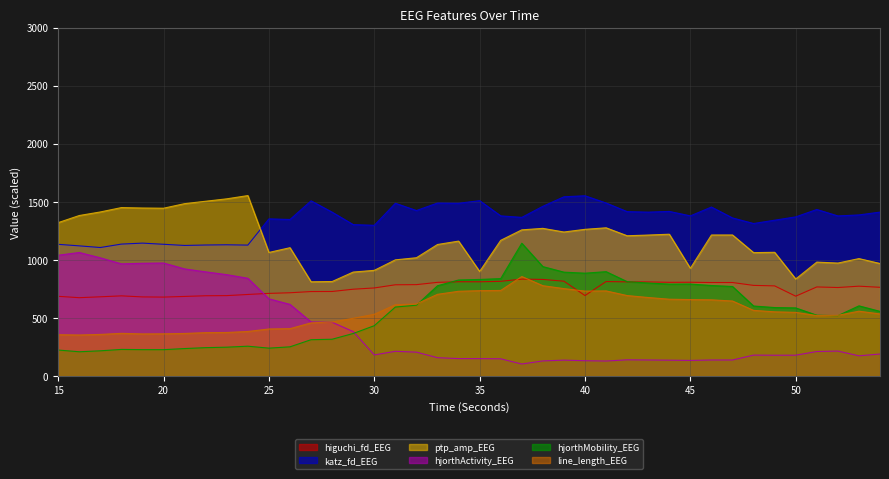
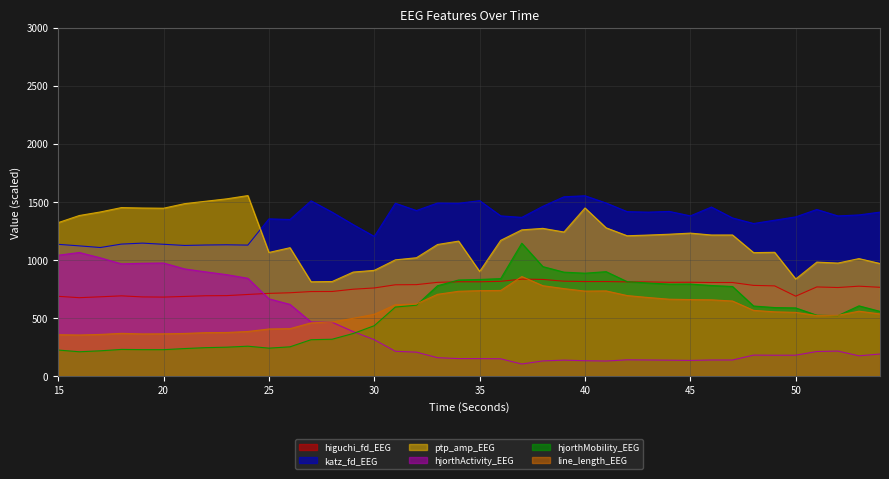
katz_fd_EEG, 30: 1300 -> 1200
hjorthActivity_EEG, 30: 180 -> 310
higuchi_fd_EEG, 40: 690 -> 810
ptp_amp_EEG, 40: 1260 -> 1450
ptp_amp_EEG, 45: 930 -> 1230
